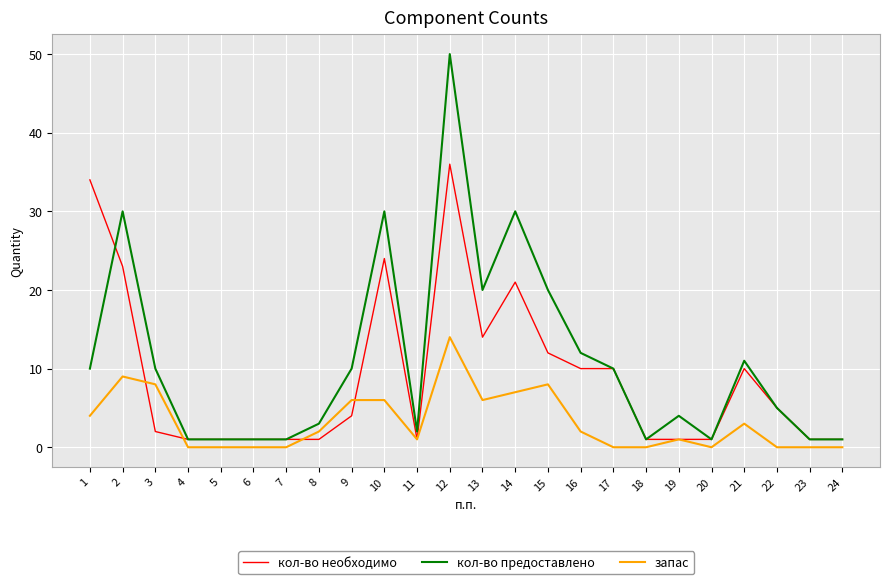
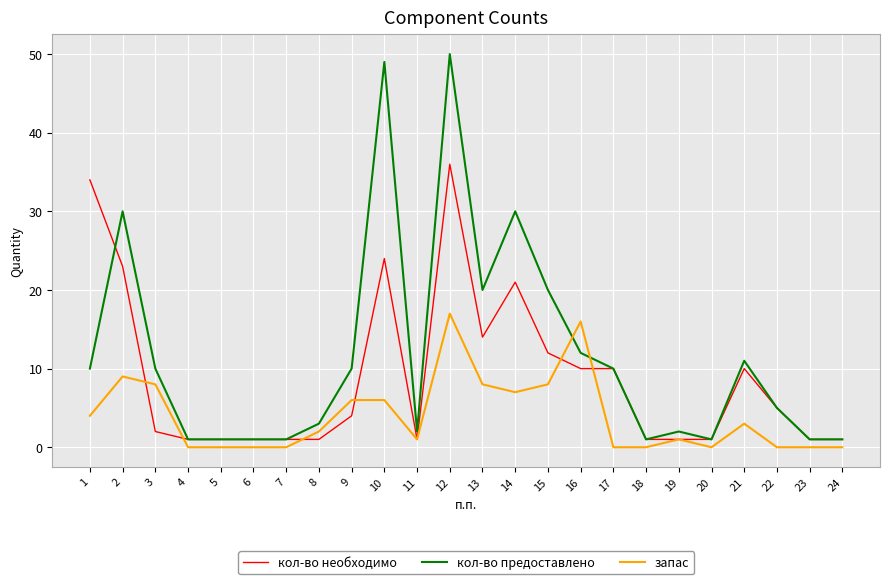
кол-во предоставлено, 10: 30 -> 49
запас, 12: 14 -> 17
запас, 13: 6 -> 8
запас, 16: 2 -> 16
кол-во предоставлено, 19: 4 -> 2
